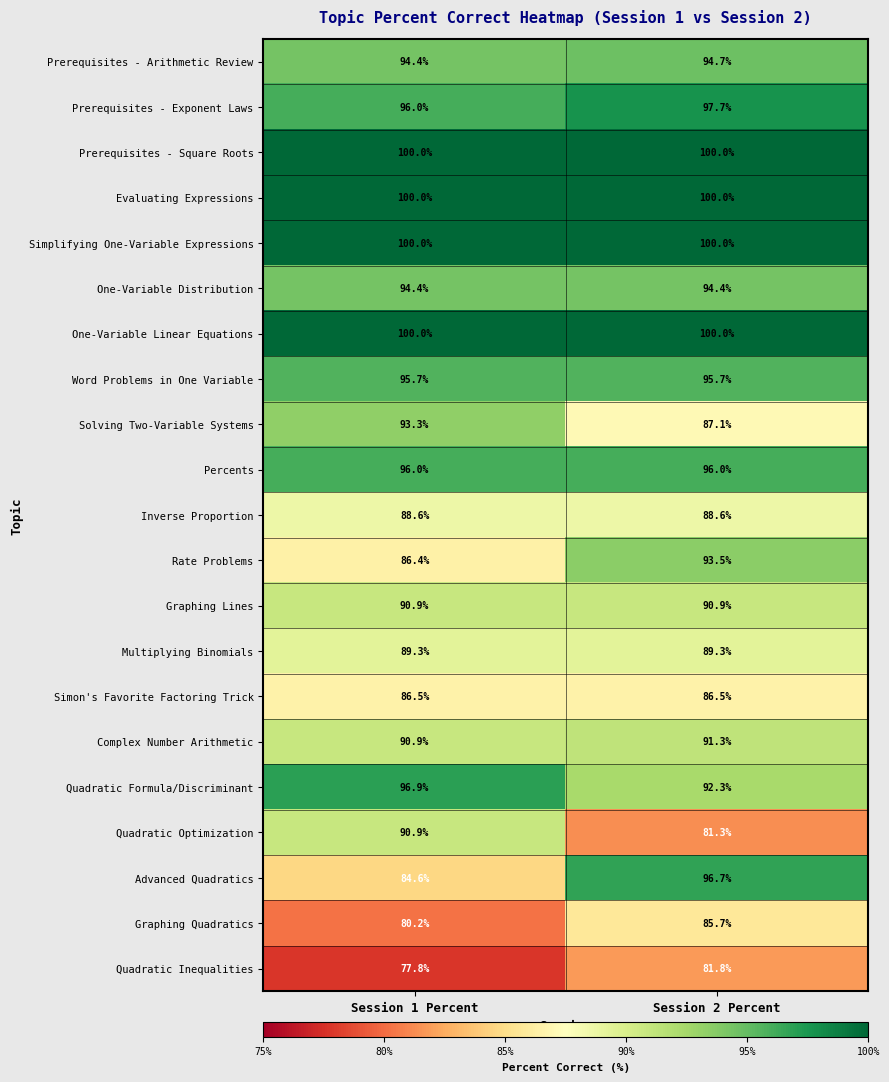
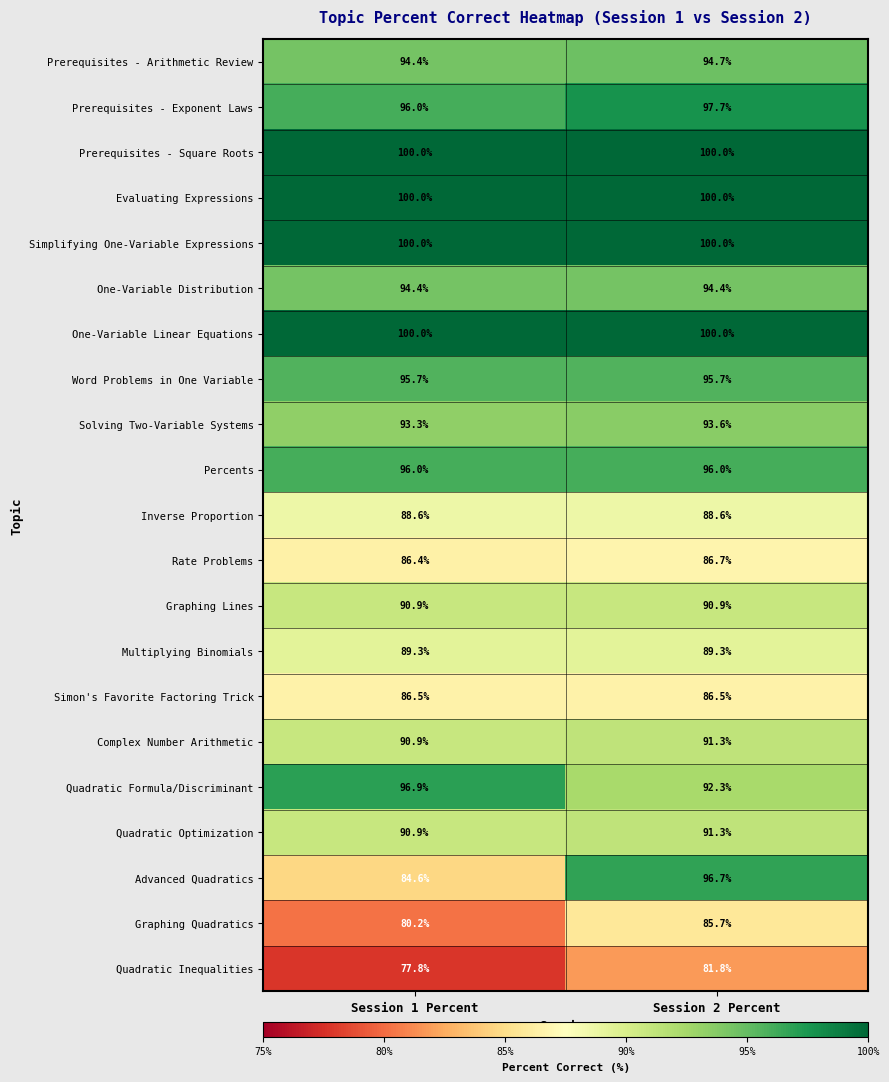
Solving Two-Variable Systems, Session 2 Percent: 87.1% -> 93.6%
Rate Problems, Session 2 Percent: 93.5% -> 86.7%
Quadratic Optimization, Session 2 Percent: 81.3% -> 91.3%
